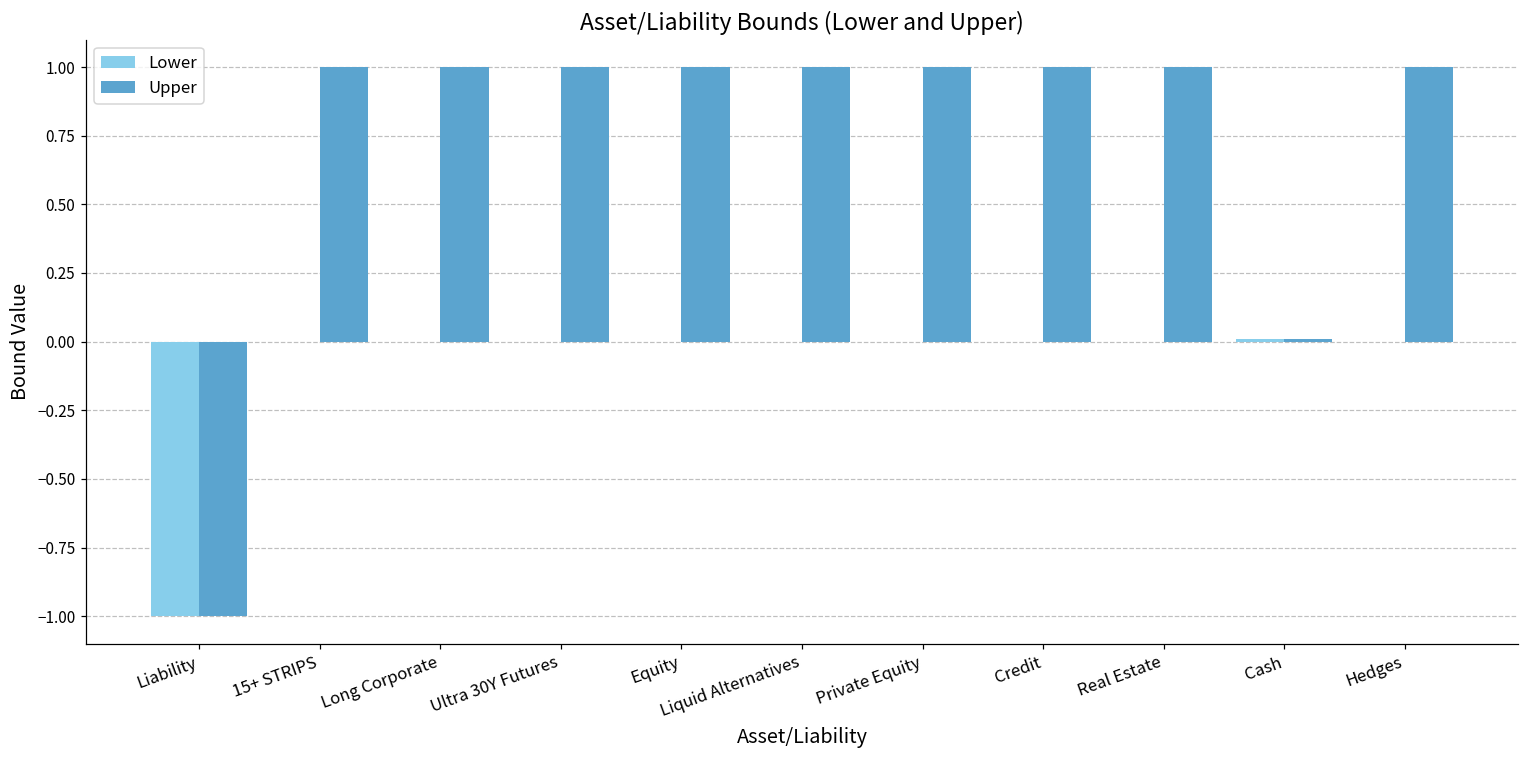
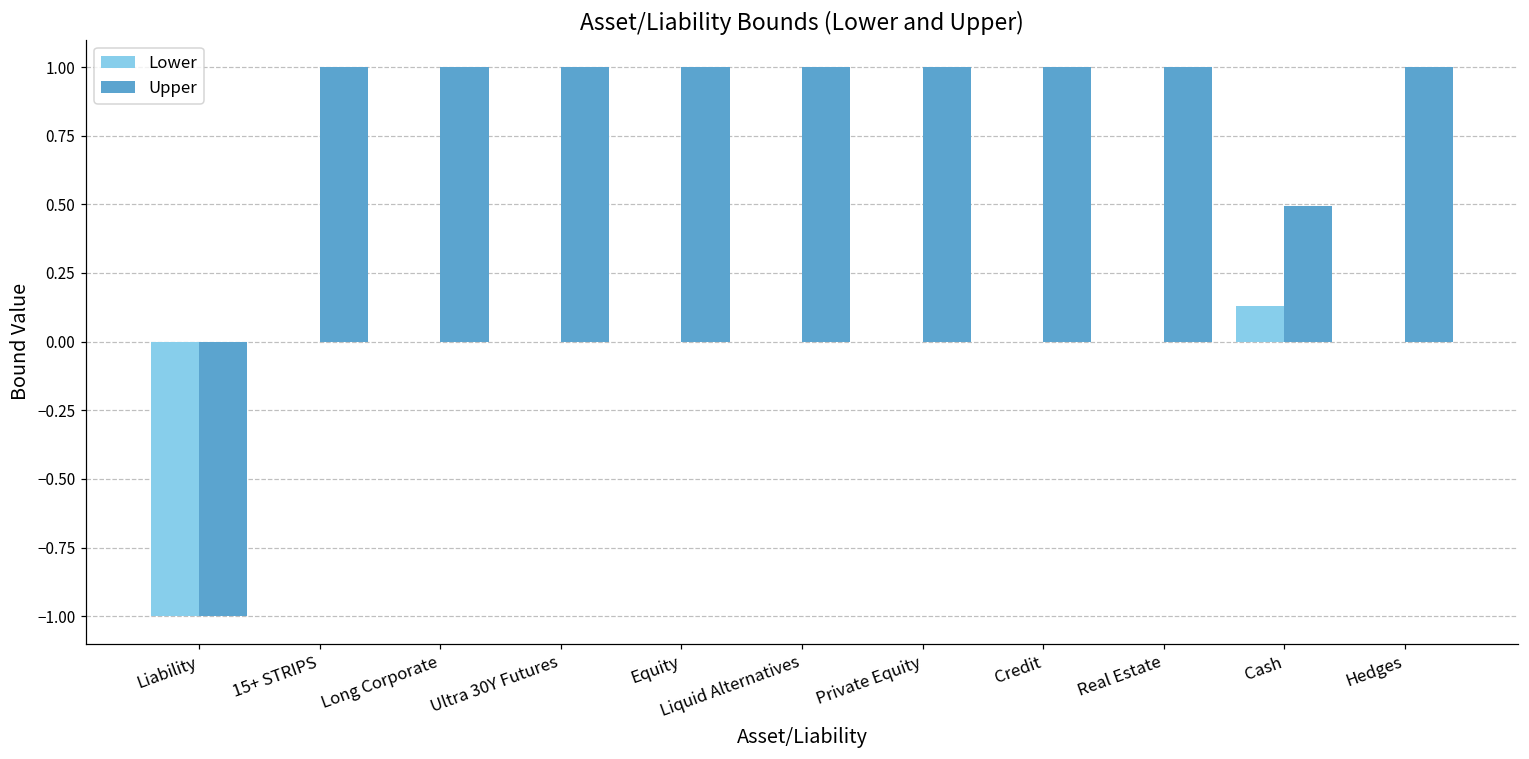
Lower, Cash: 0.01 -> 0.13
Upper, Cash: 0.01 -> 0.50
